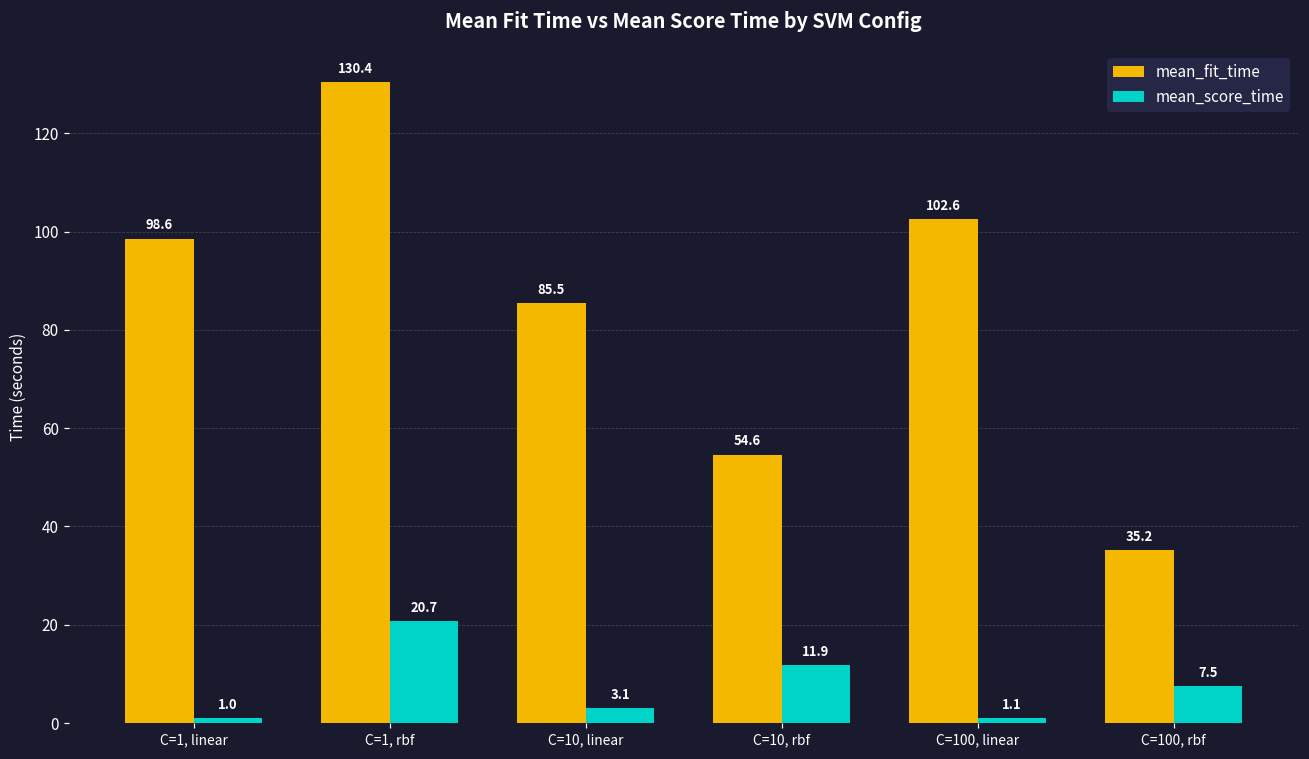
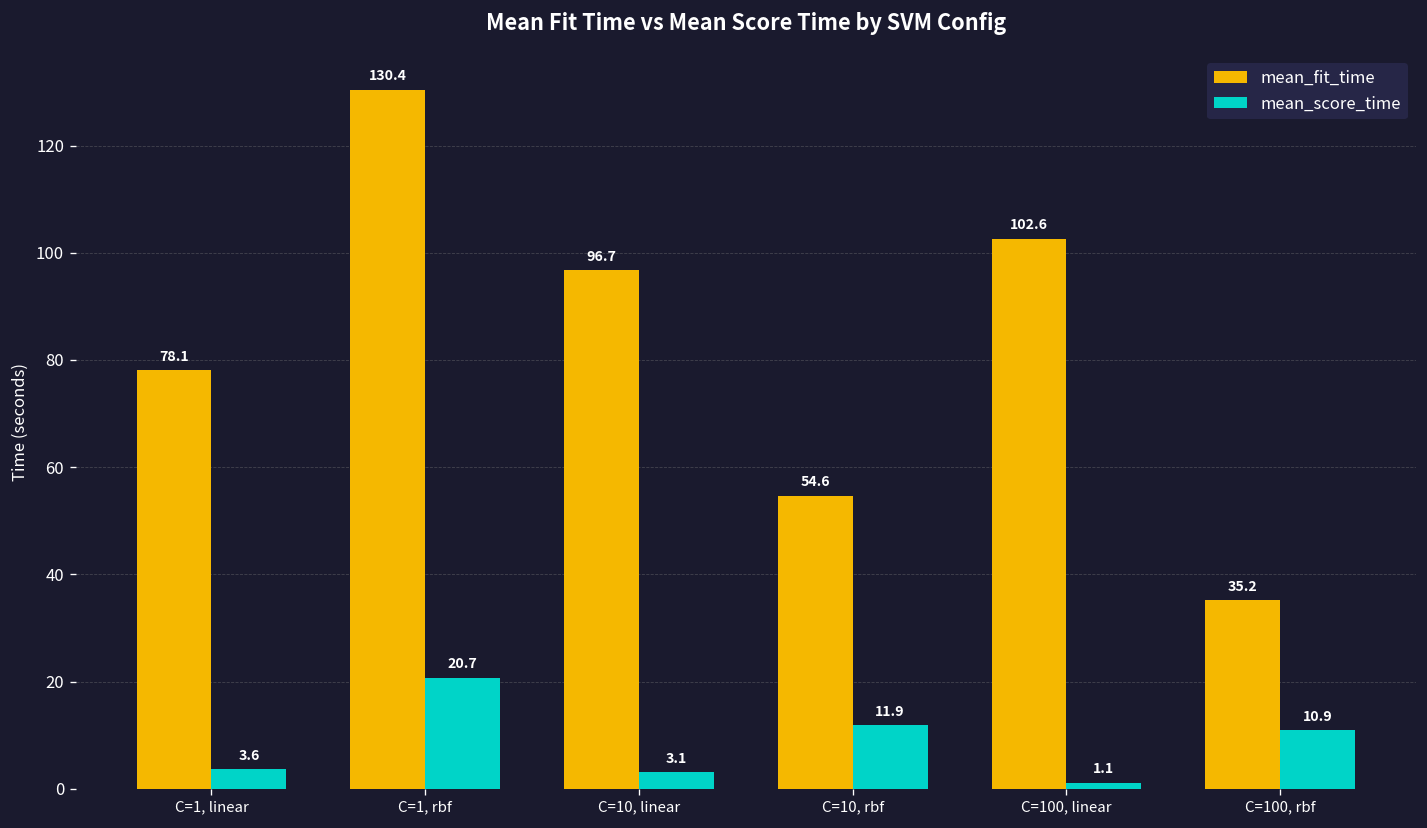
mean_fit_time, C=1, linear: 98.6 -> 78.1
mean_score_time, C=1, linear: 1.0 -> 3.6
mean_fit_time, C=10, linear: 85.5 -> 96.7
mean_score_time, C=100, rbf: 7.5 -> 10.9
